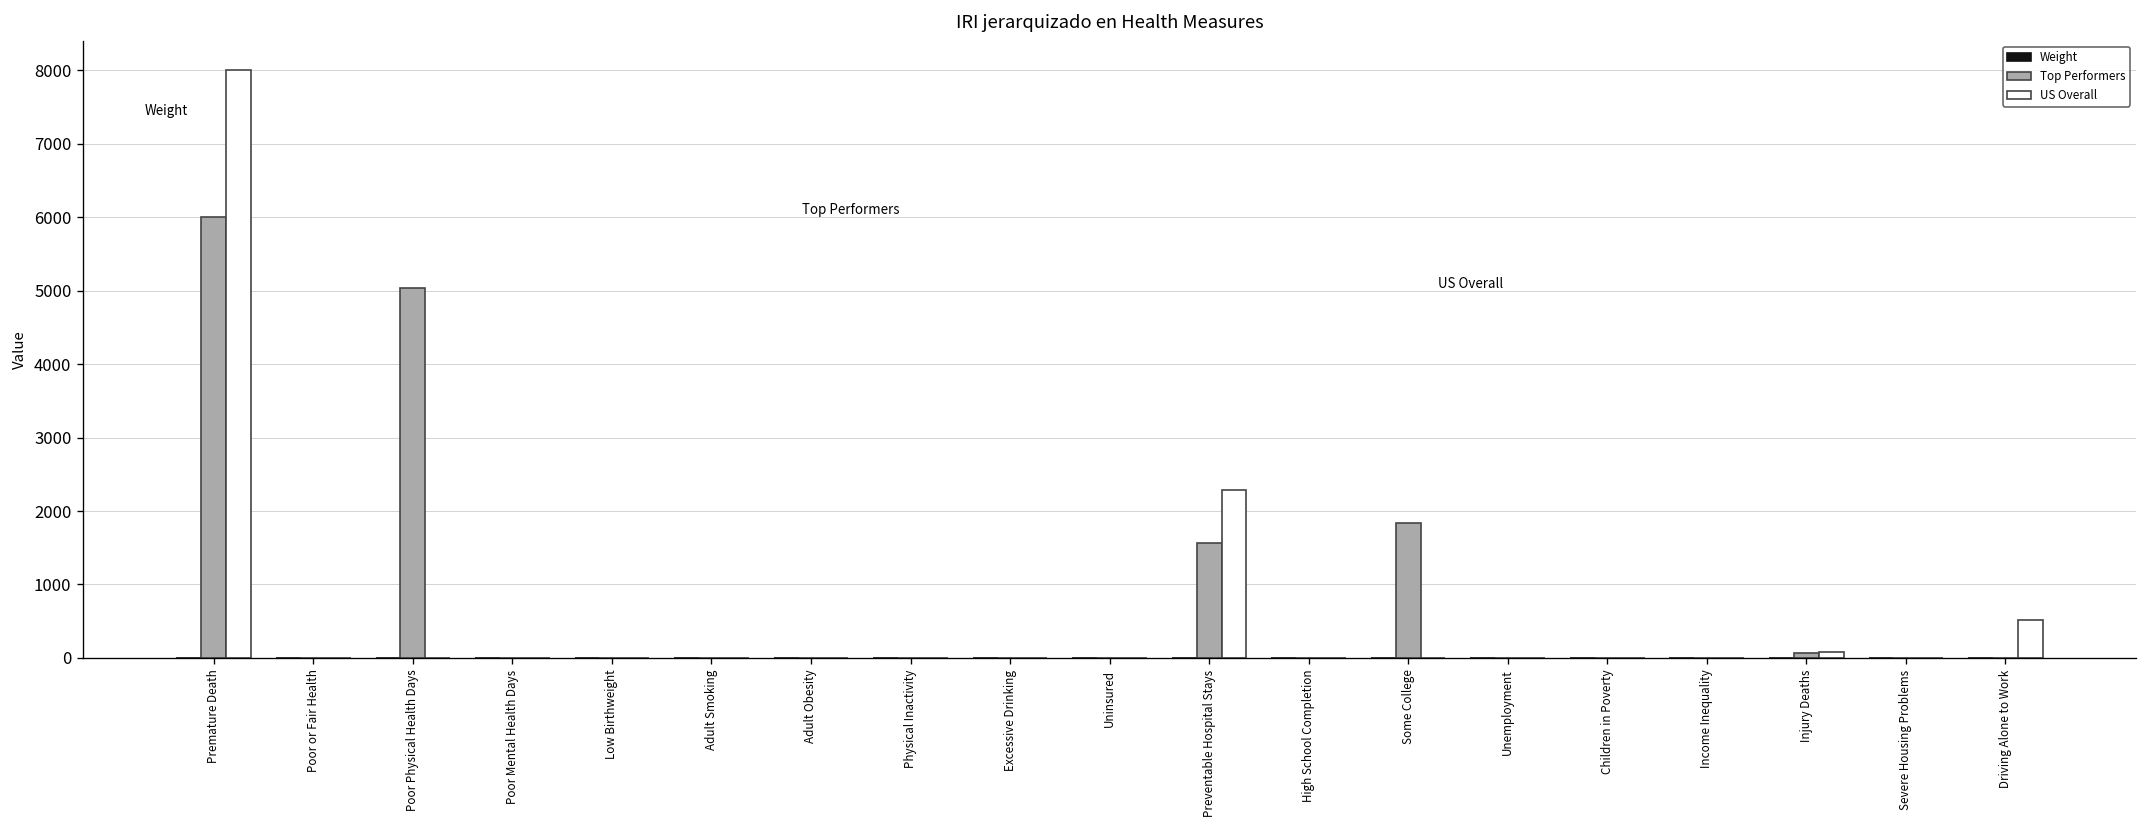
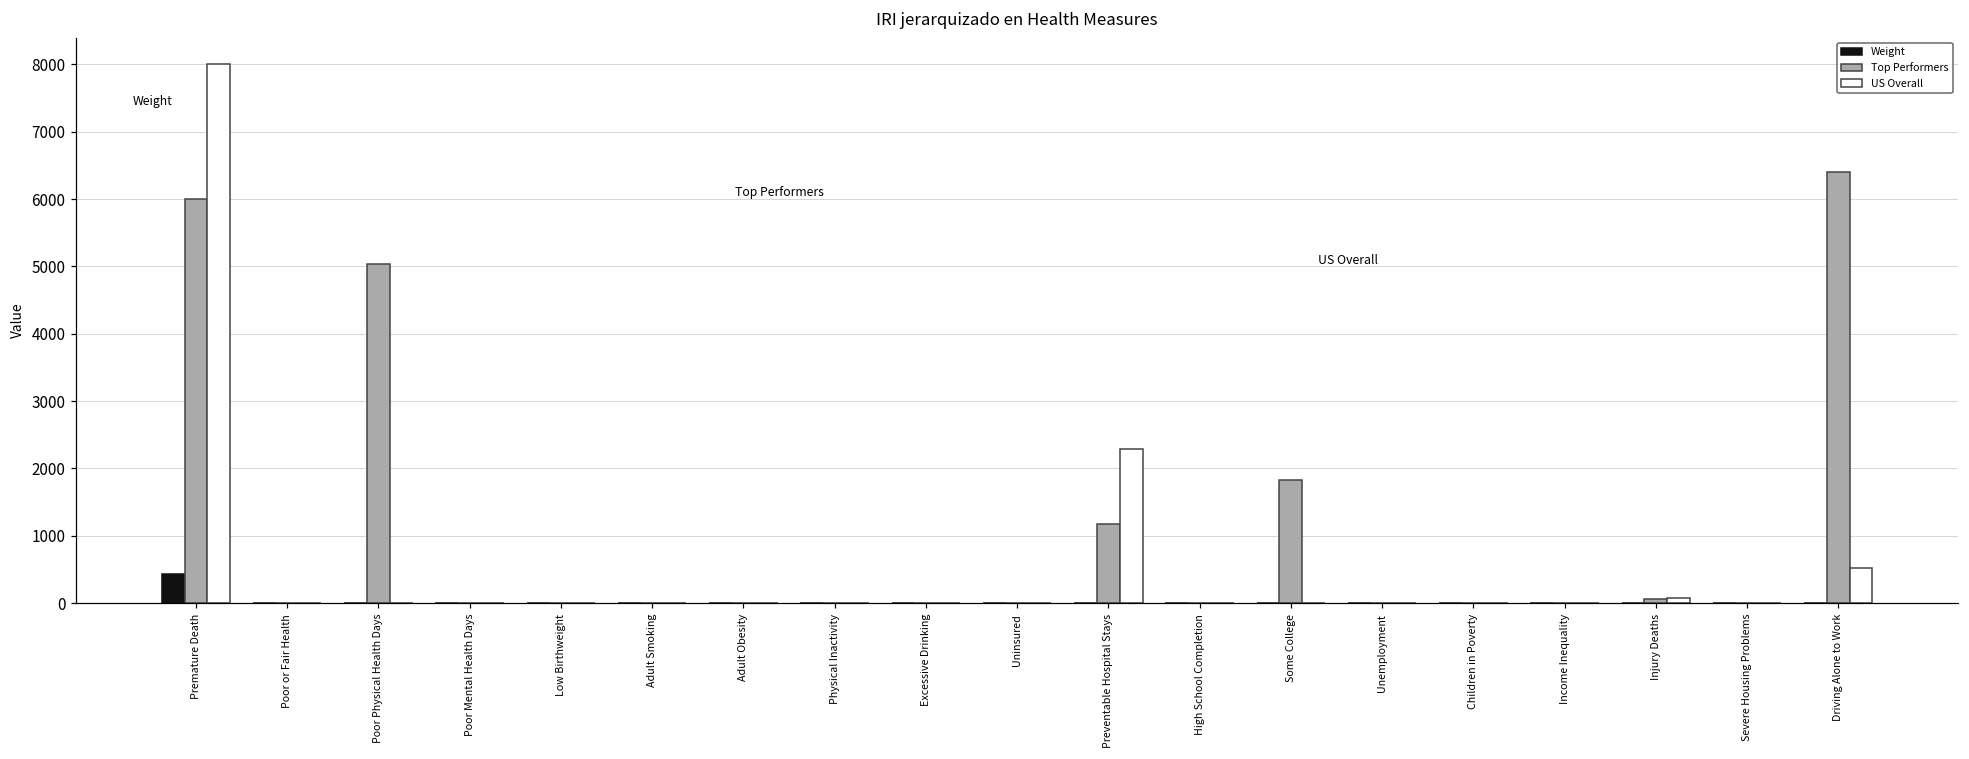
Weight, Premature Death: 0 -> 400
Top Performers, Preventable Hospital Stays: 1600 -> 1200
Top Performers, Driving Alone to Work: 0 -> 6400
